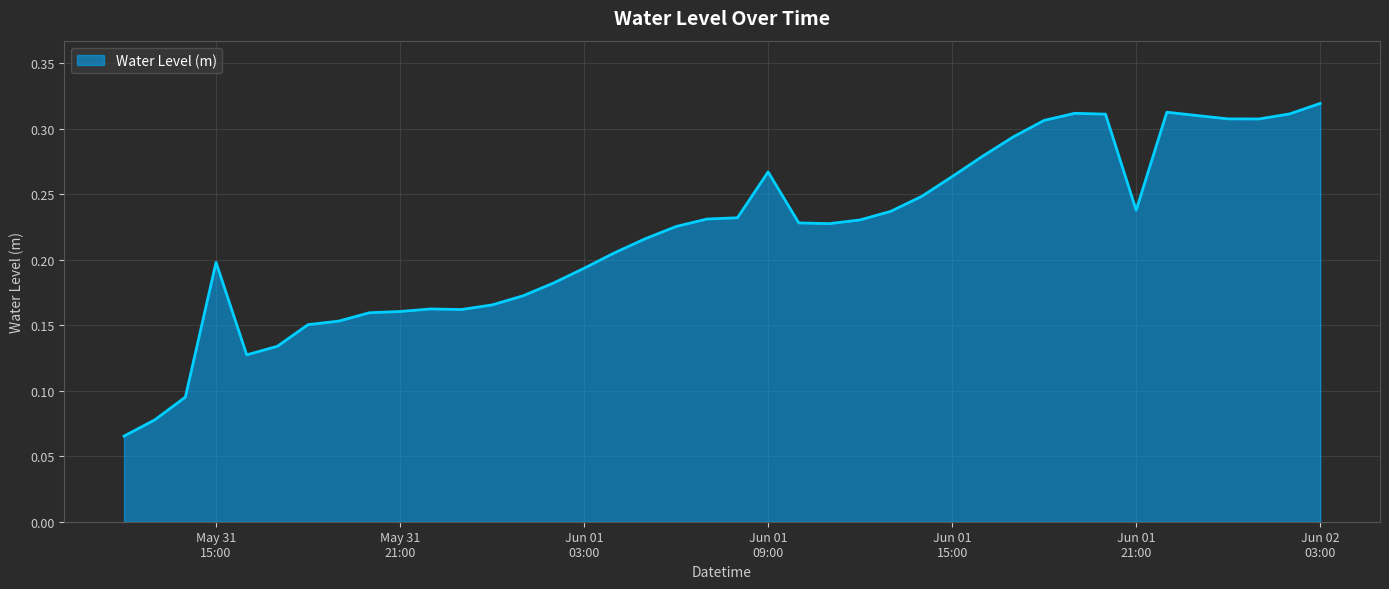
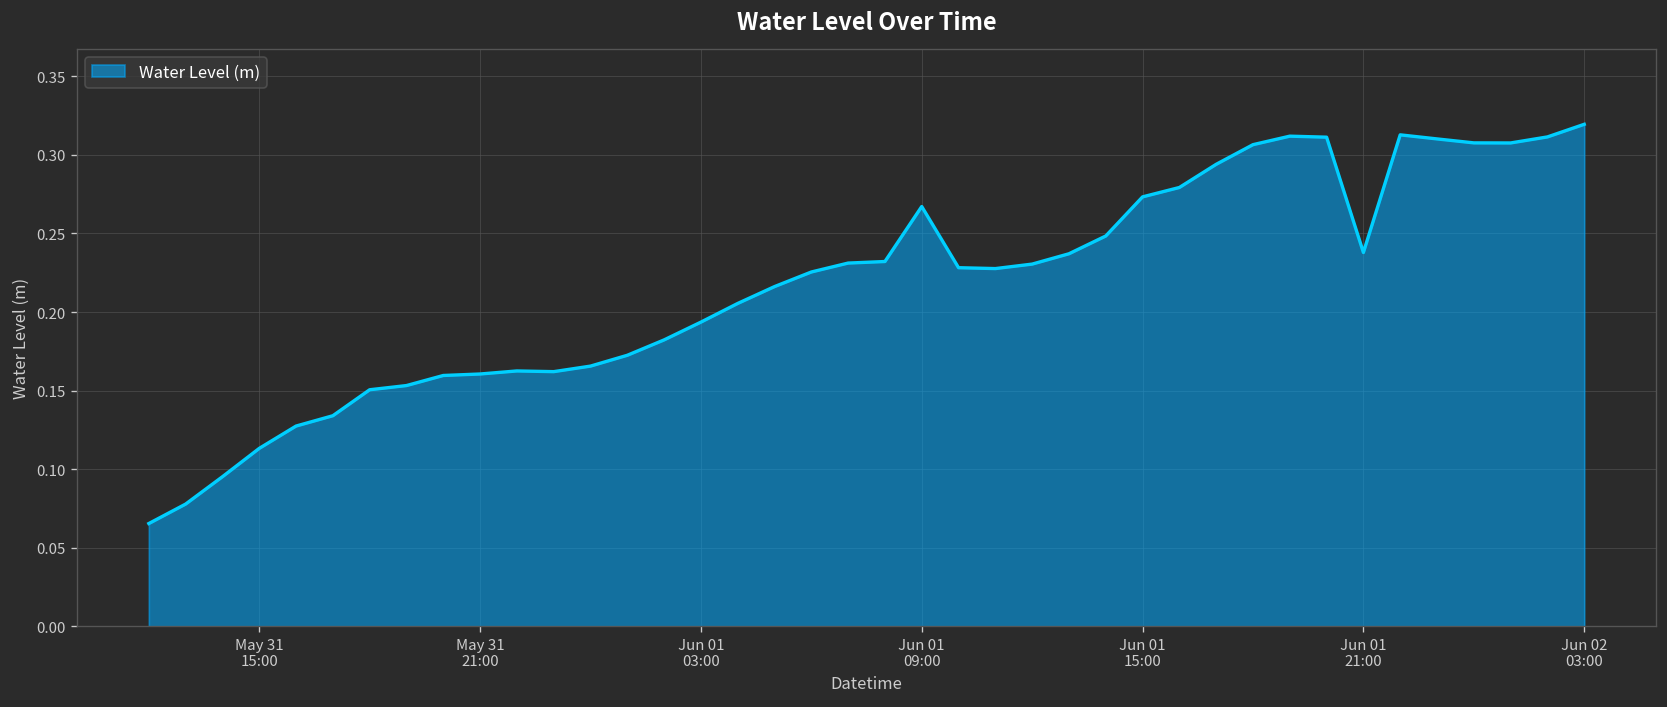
May 31 15:00: 0.198 -> 0.113
Jun 01 15:00: 0.264 -> 0.273
